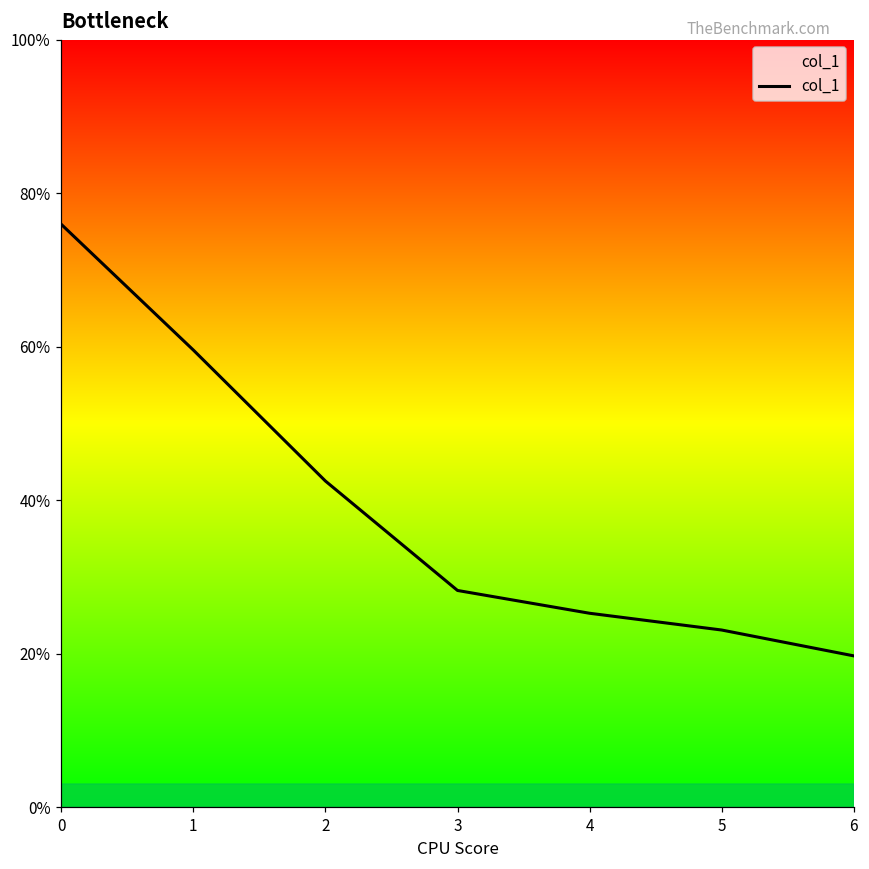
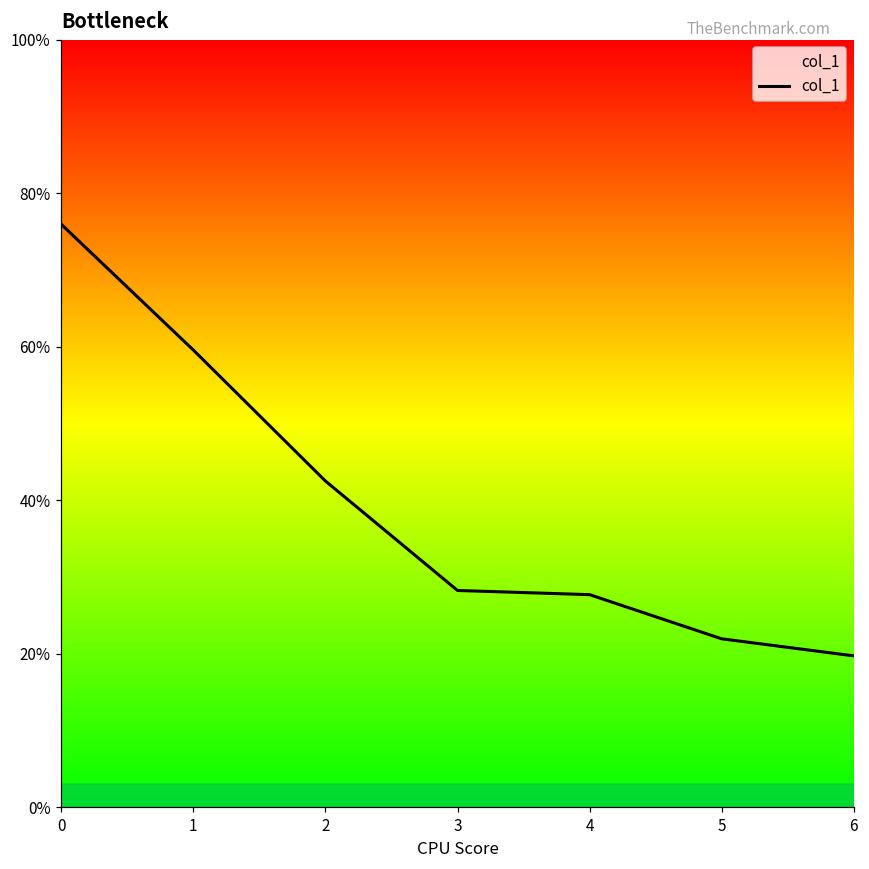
4: 25% -> 28%
5: 23% -> 22%
